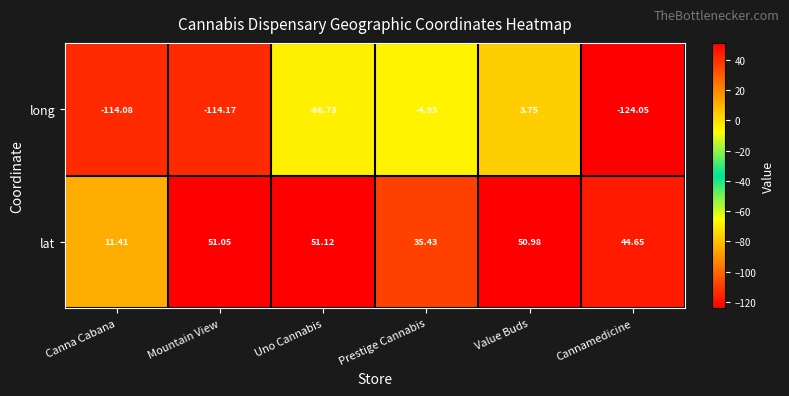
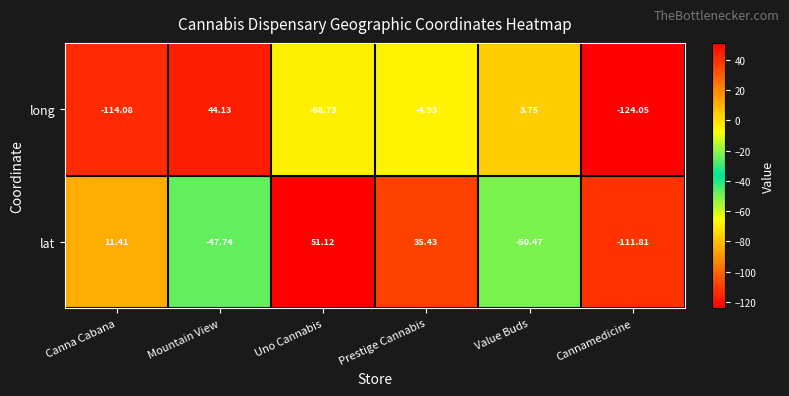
long, Mountain View: -114.17 -> 44.13
lat, Mountain View: 51.05 -> -47.74
lat, Value Buds: 50.98 -> -50.47
lat, Cannamedicine: 44.65 -> -111.81
